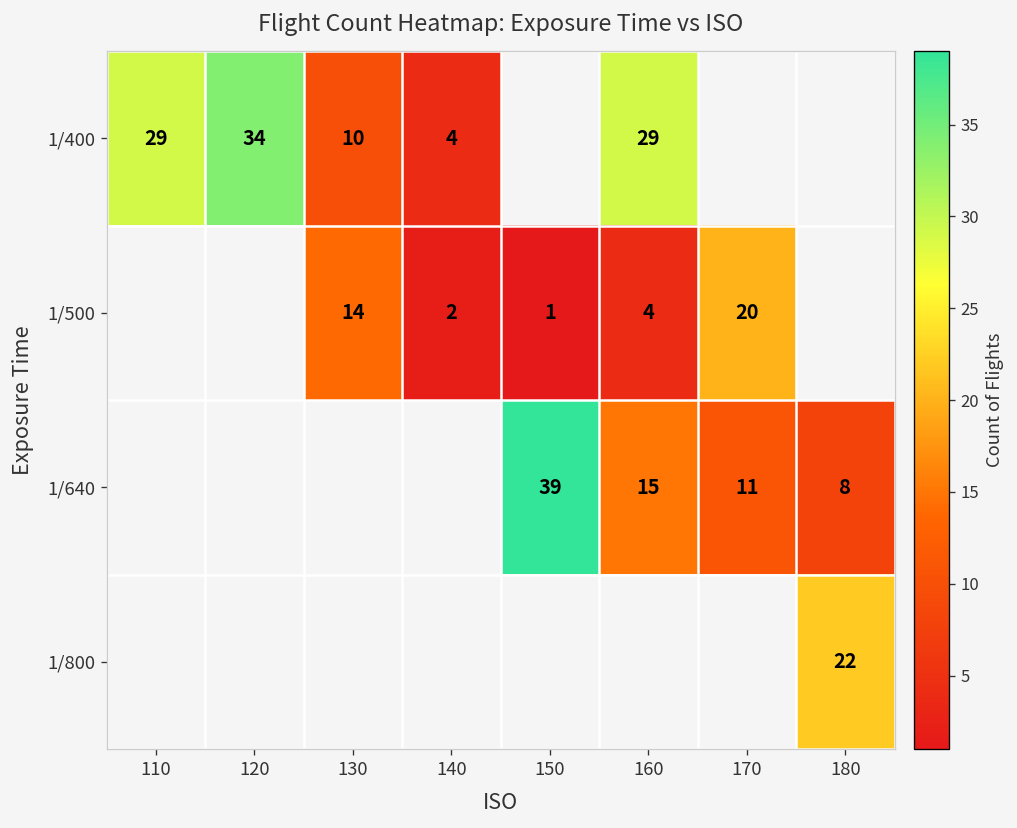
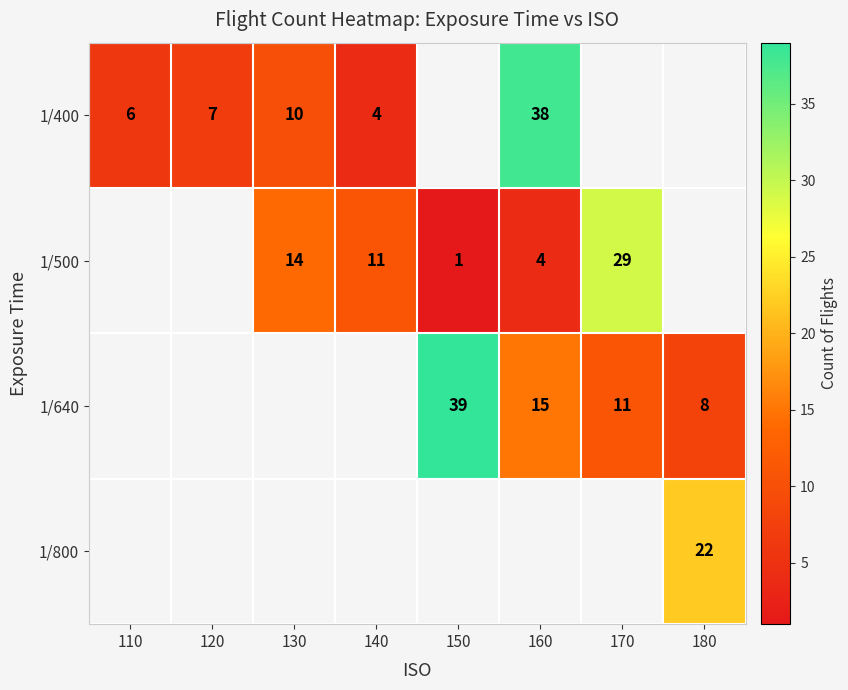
1/400, 110: 29 -> 6
1/400, 120: 34 -> 7
1/400, 160: 29 -> 38
1/500, 140: 2 -> 11
1/500, 170: 20 -> 29
